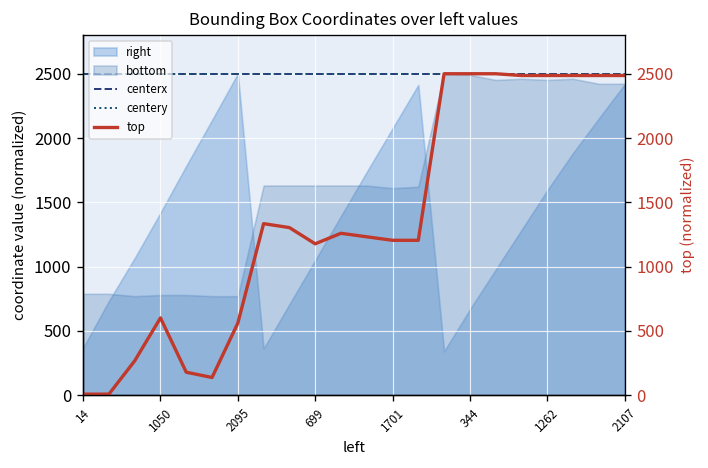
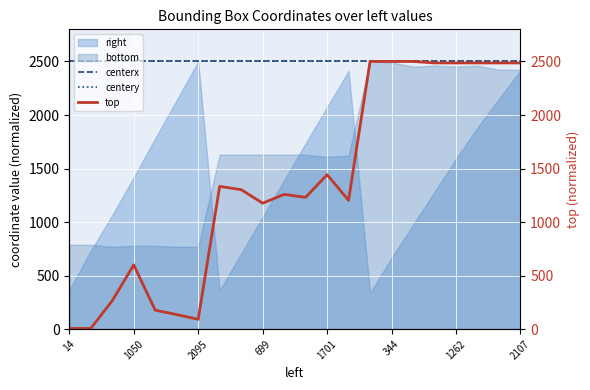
top, 2095: 560 -> 90
top, 1701: 1200 -> 1440
